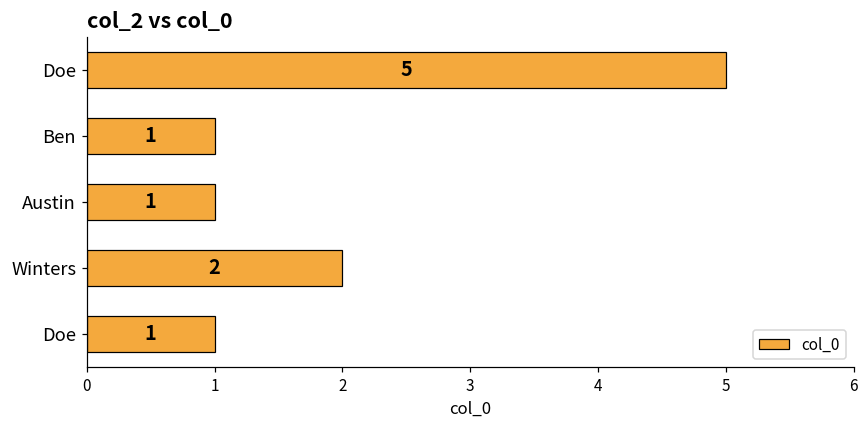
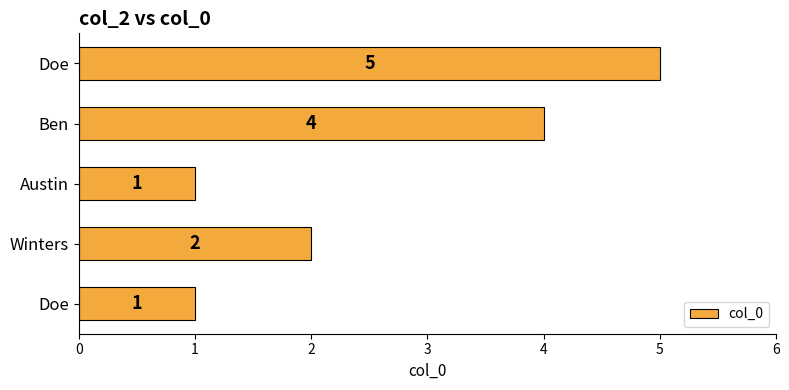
Ben: 1 -> 4
